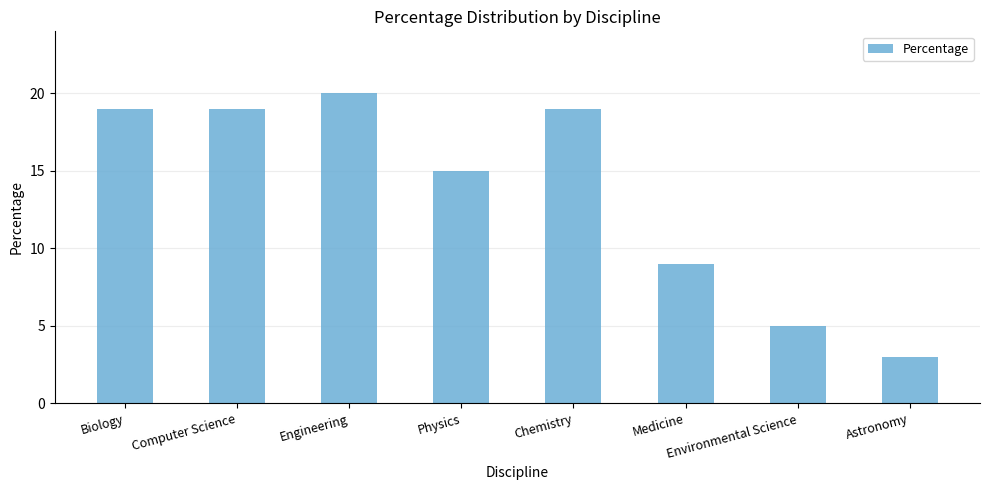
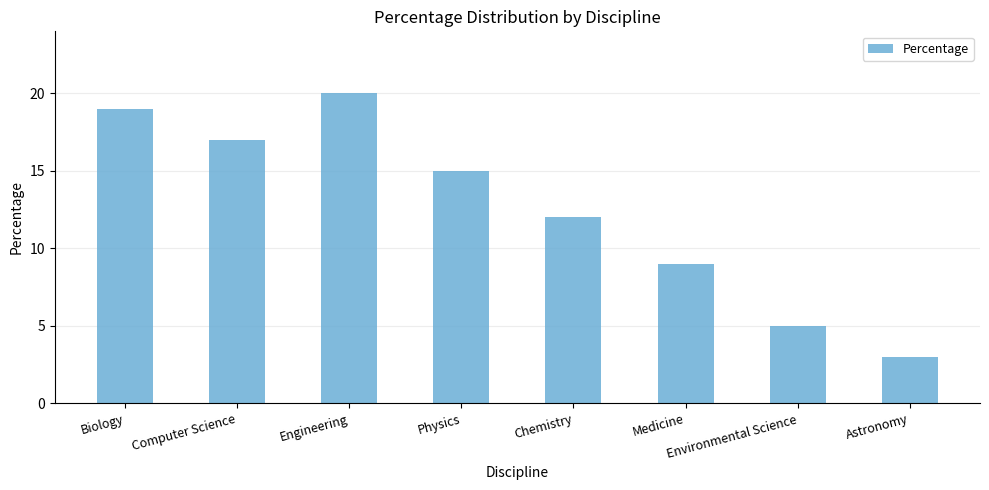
Computer Science: 19 -> 17
Chemistry: 19 -> 12
